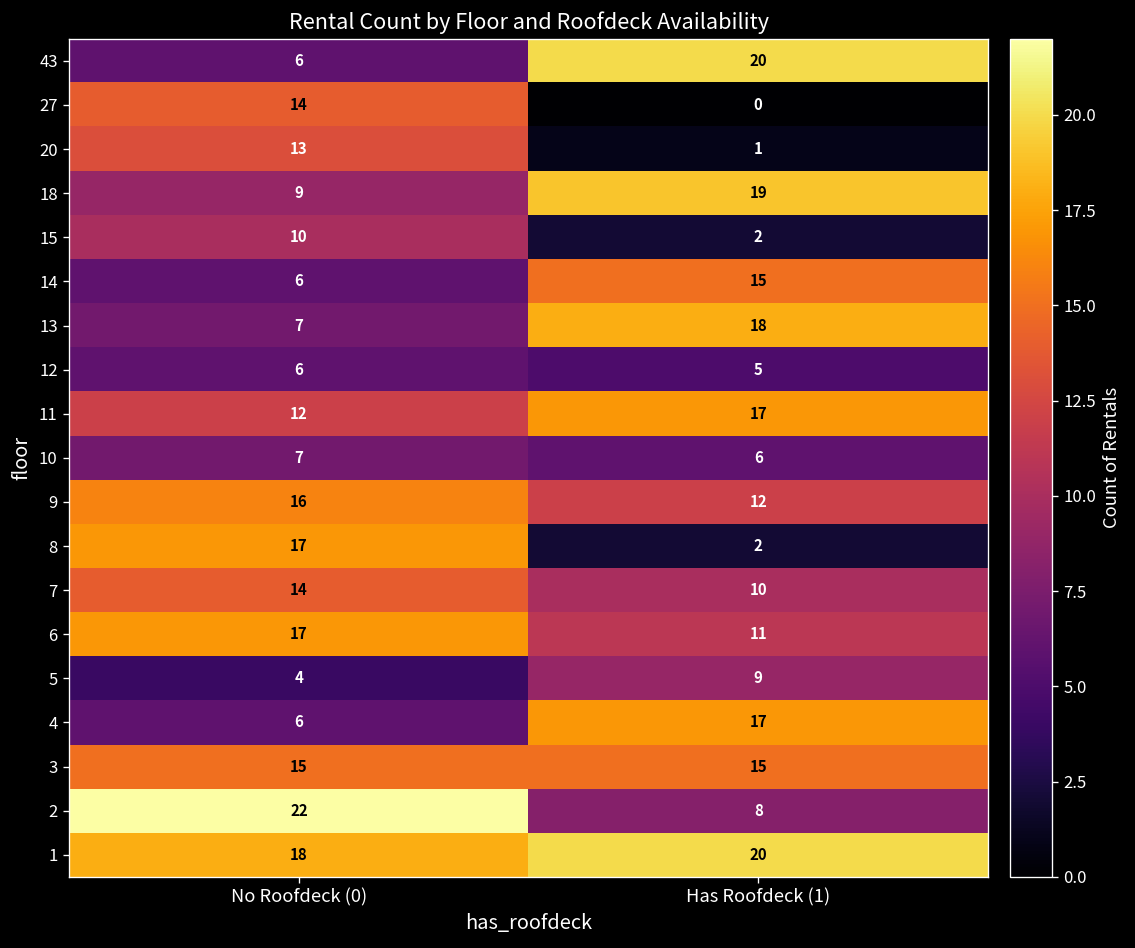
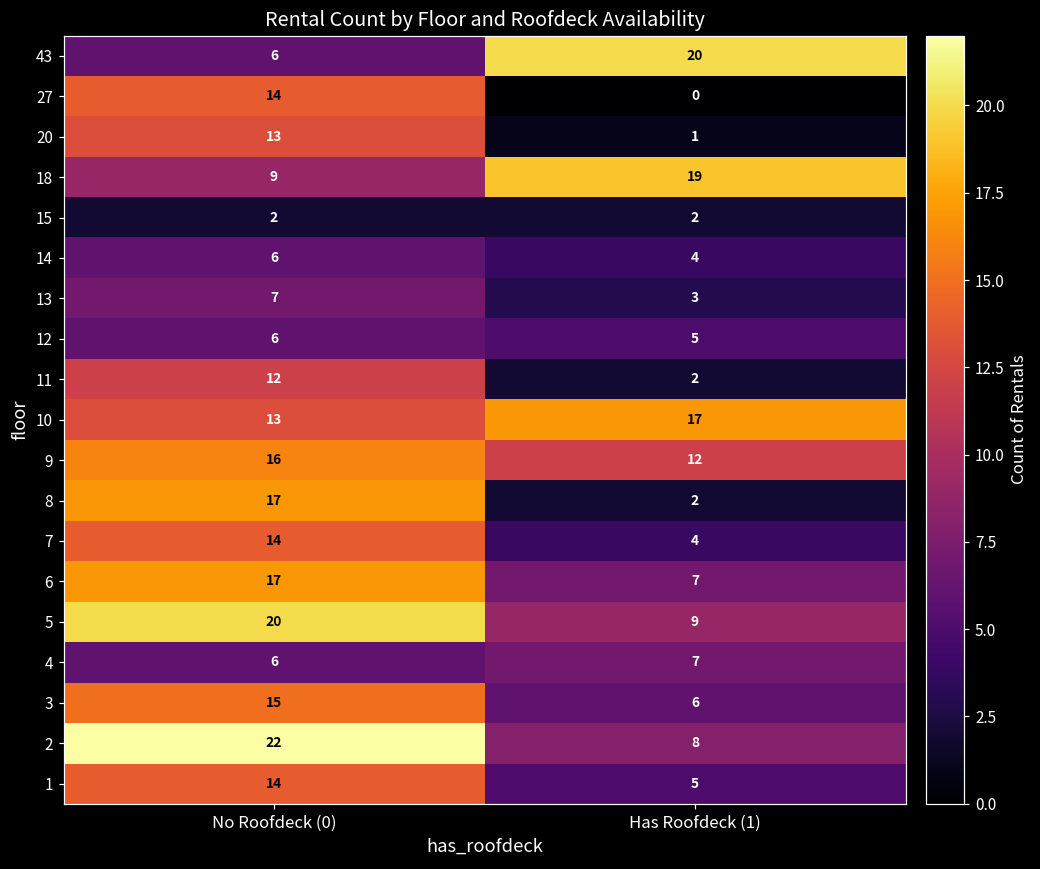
15, No Roofdeck (0): 10 -> 2
14, Has Roofdeck (1): 15 -> 4
13, Has Roofdeck (1): 18 -> 3
11, Has Roofdeck (1): 17 -> 2
10, No Roofdeck (0): 7 -> 13
10, Has Roofdeck (1): 6 -> 17
7, Has Roofdeck (1): 10 -> 4
6, Has Roofdeck (1): 11 -> 7
5, No Roofdeck (0): 4 -> 20
4, Has Roofdeck (1): 17 -> 7
3, Has Roofdeck (1): 15 -> 6
1, No Roofdeck (0): 18 -> 14
1, Has Roofdeck (1): 20 -> 5
